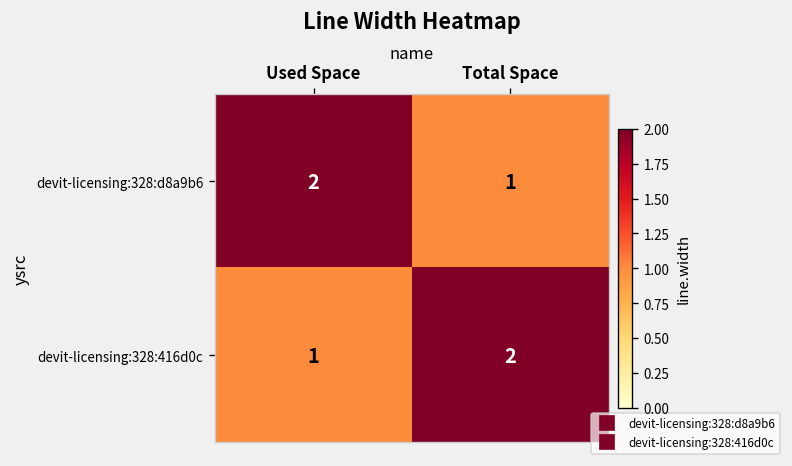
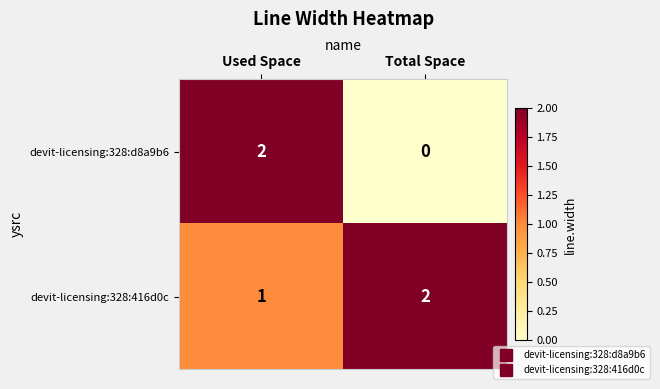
devit-licensing:328:d8a9b6, Total Space: 1 -> 0
